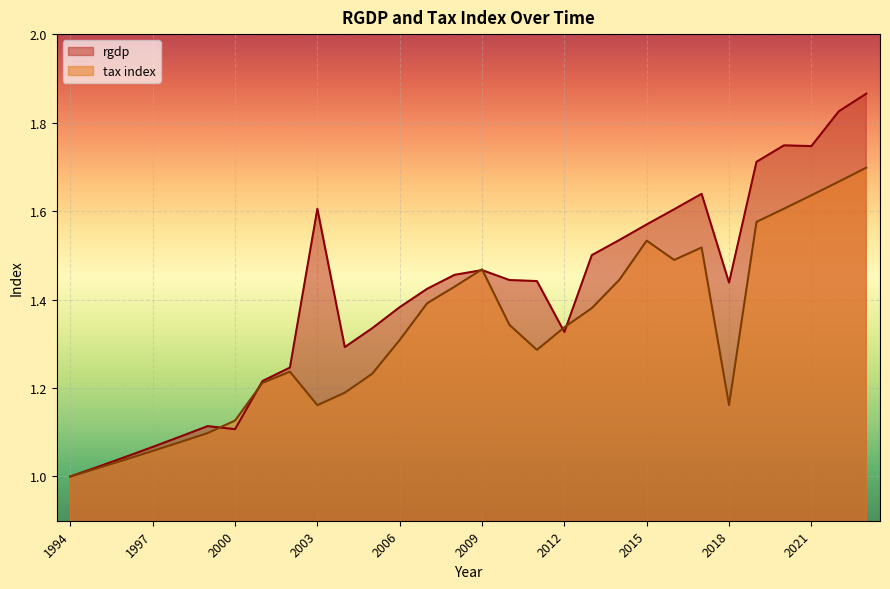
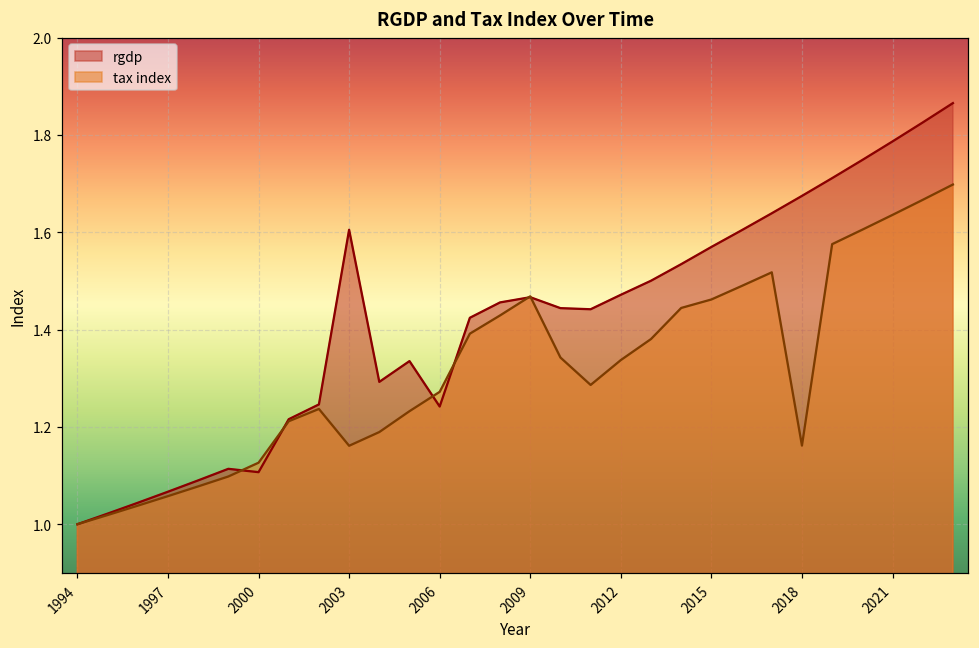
rgdp, 2006: 1.38 -> 1.24
tax index, 2006: 1.31 -> 1.27
rgdp, 2012: 1.33 -> 1.47
tax index, 2015: 1.53 -> 1.46
rgdp, 2018: 1.44 -> 1.67
rgdp, 2021: 1.75 -> 1.79
